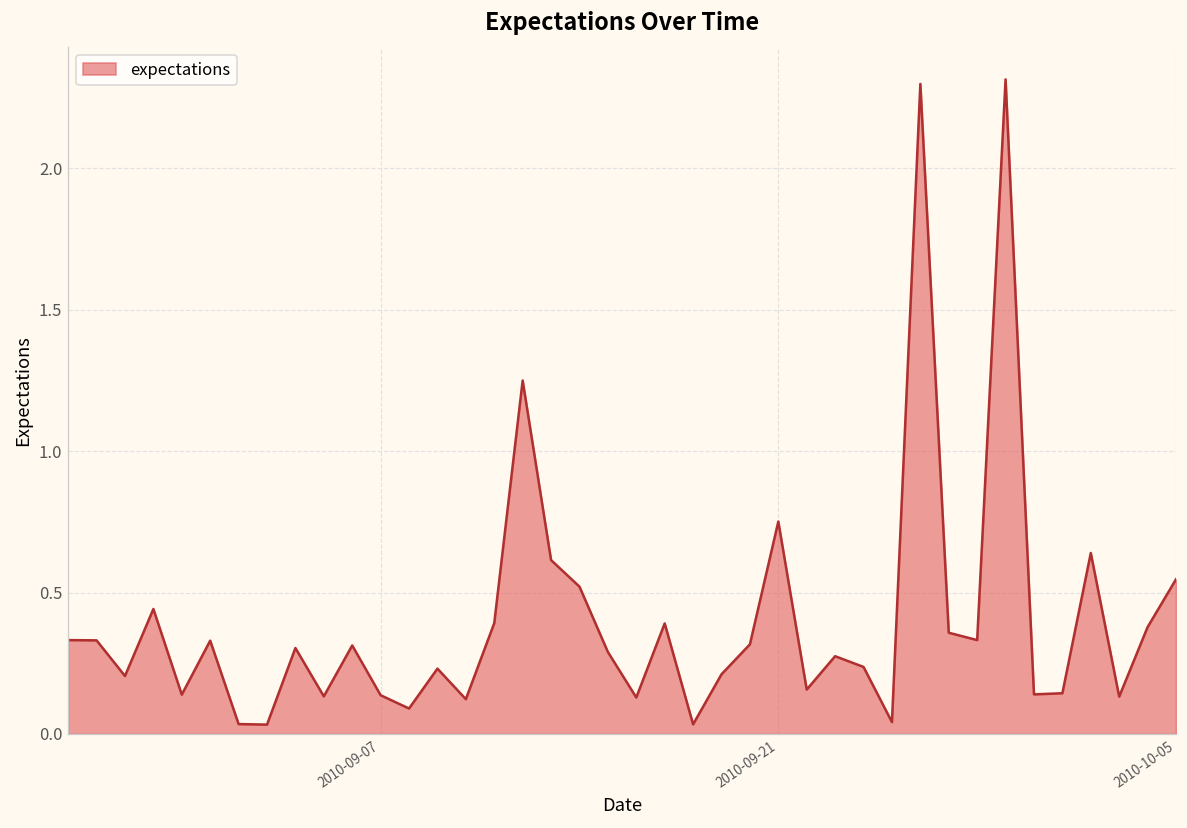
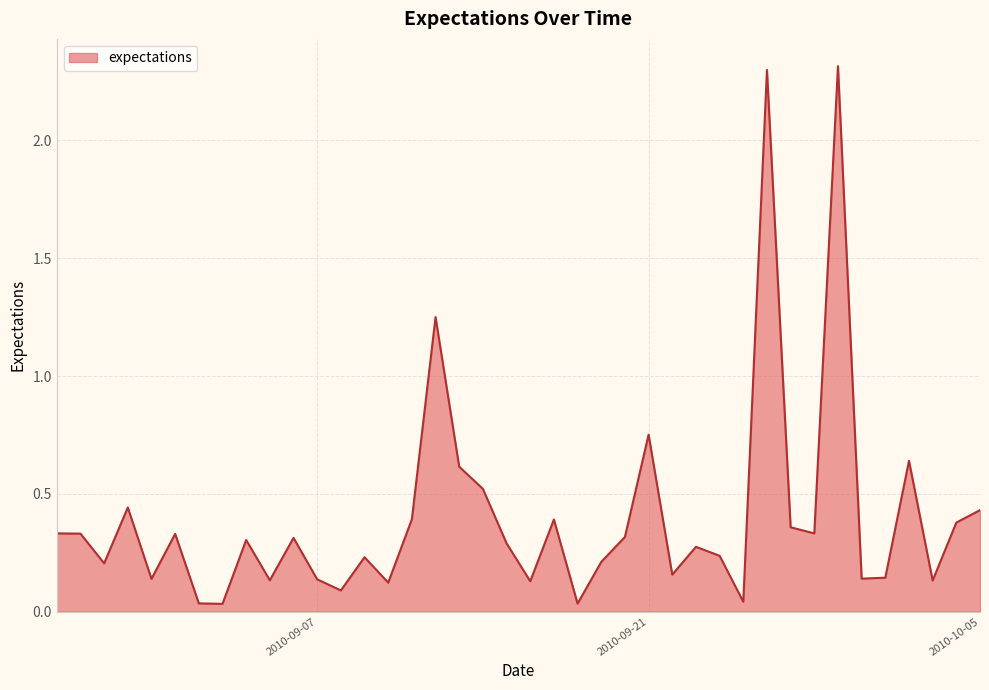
2010-10-05: 0.55 -> 0.43
